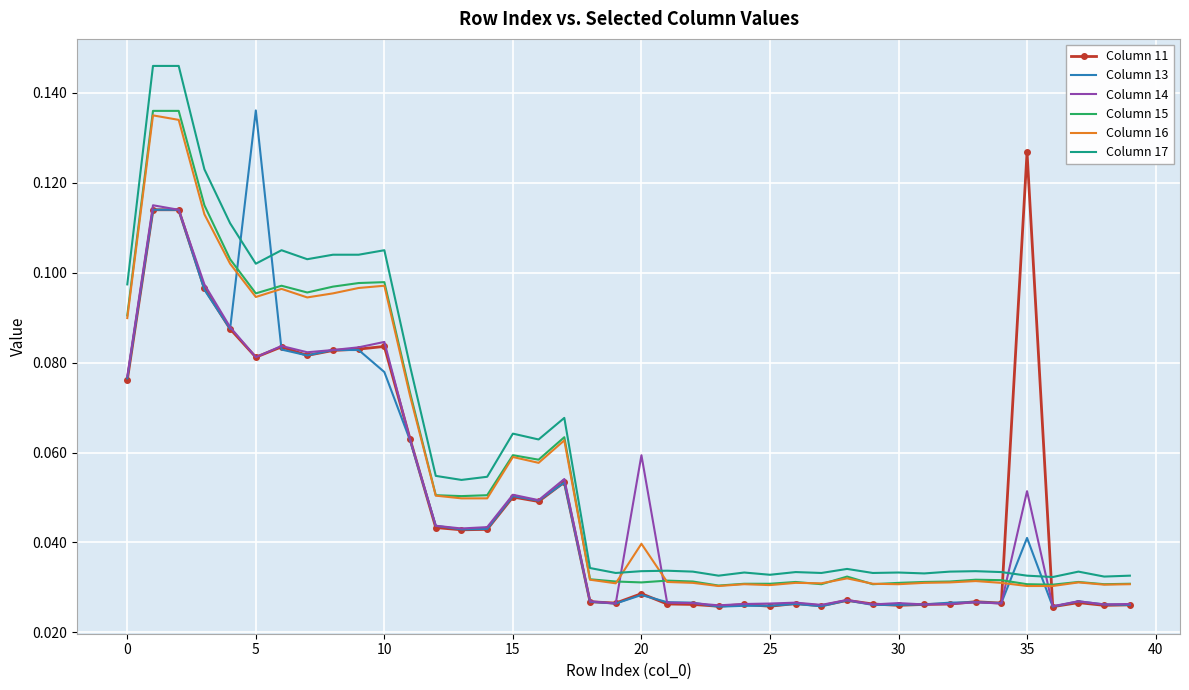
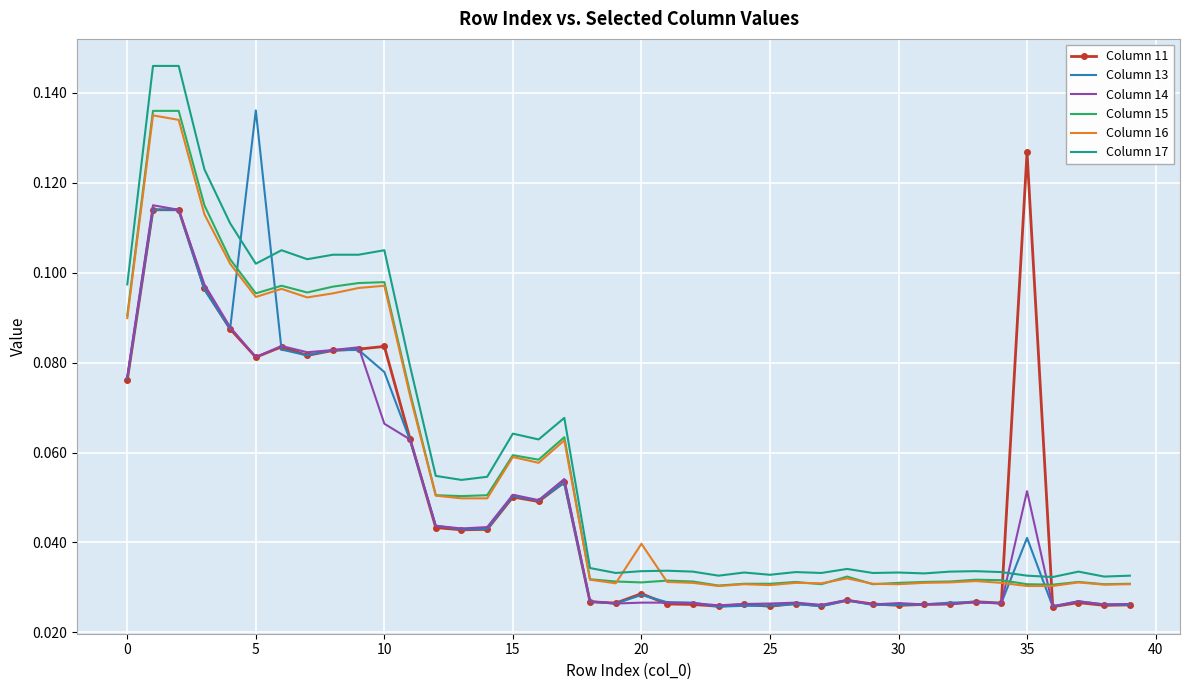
Column 14, 10: 0.085 -> 0.066
Column 14, 20: 0.059 -> 0.027
